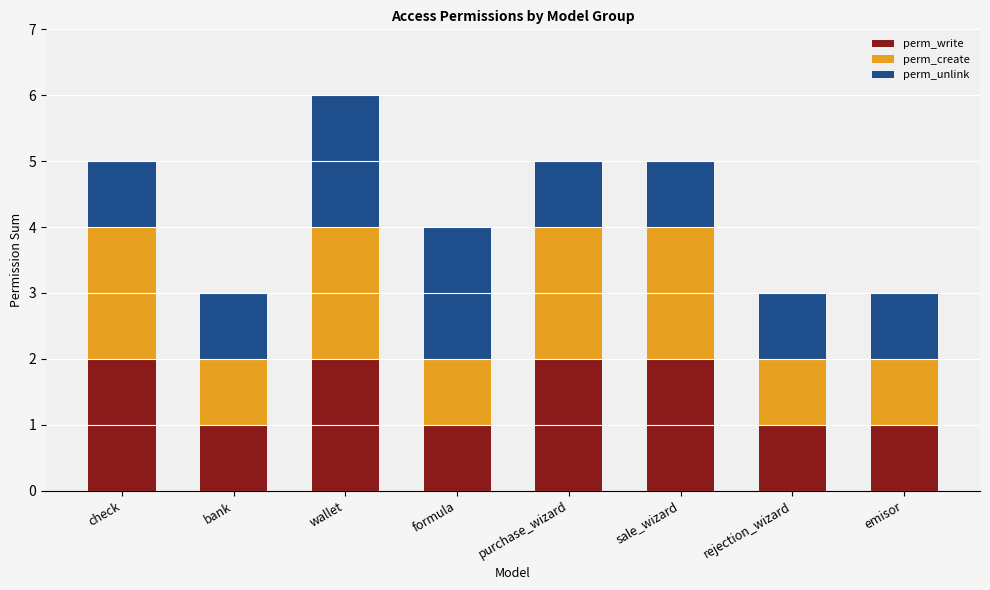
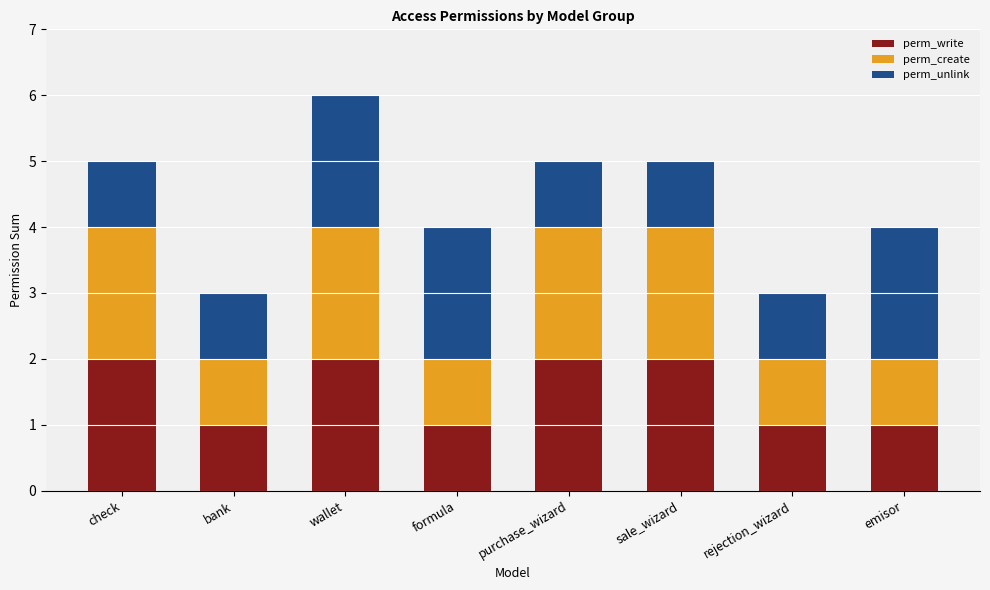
perm_unlink, emisor: 1 -> 2
